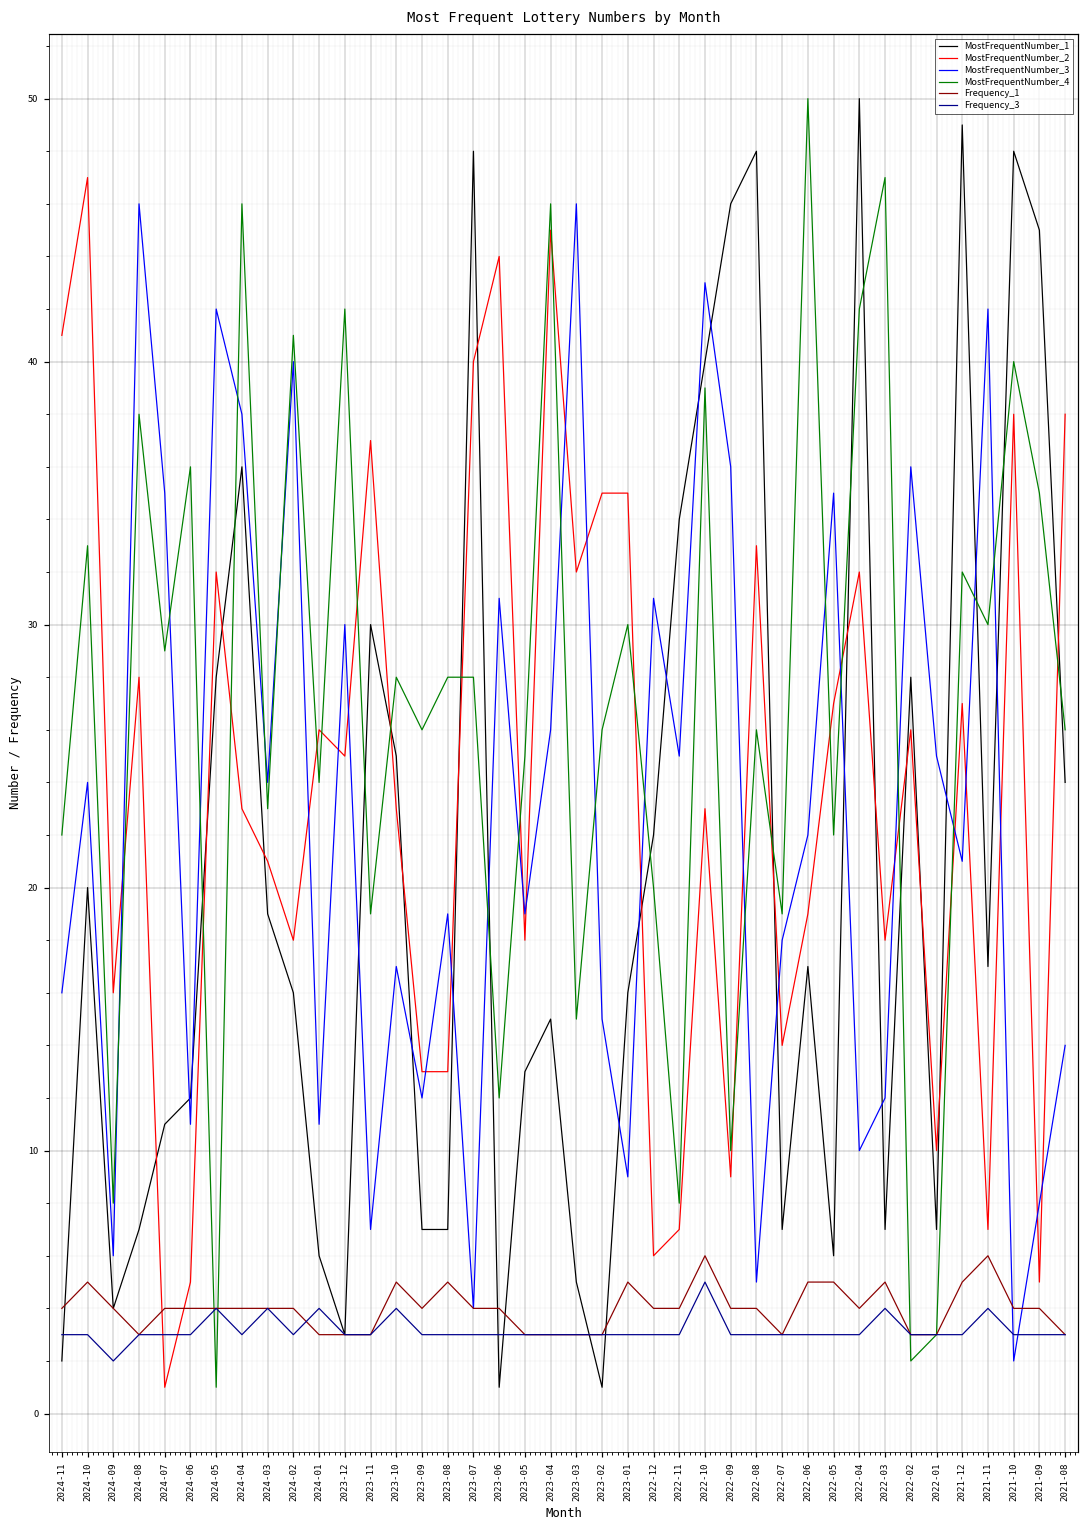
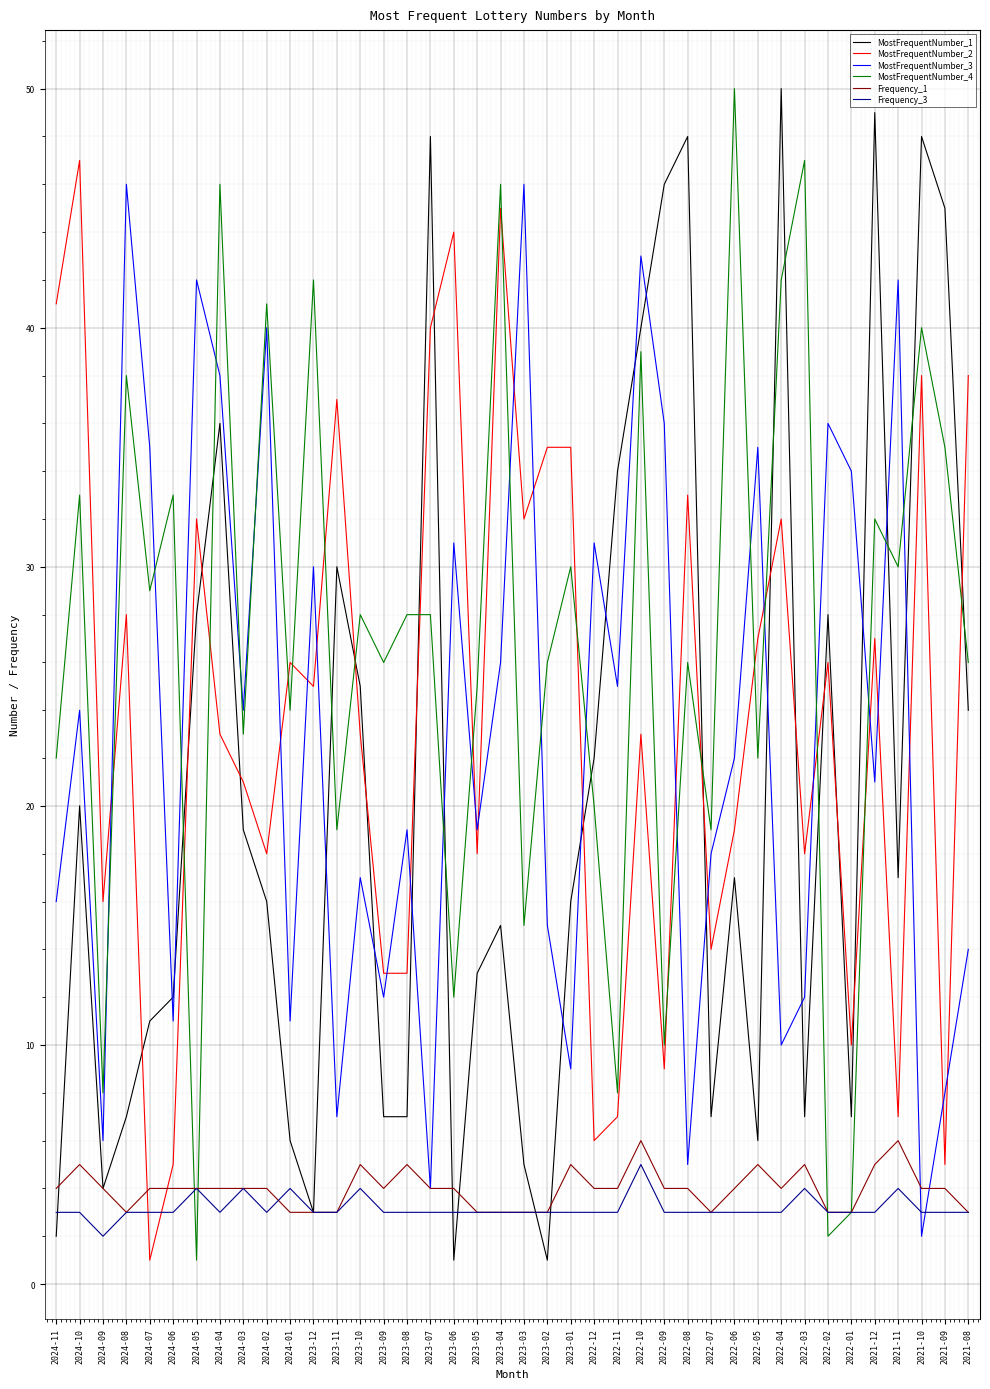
MostFrequentNumber_4, 2024-06: 36 -> 33
Frequency_1, 2022-06: 5 -> 4
MostFrequentNumber_3, 2022-01: 25 -> 34
